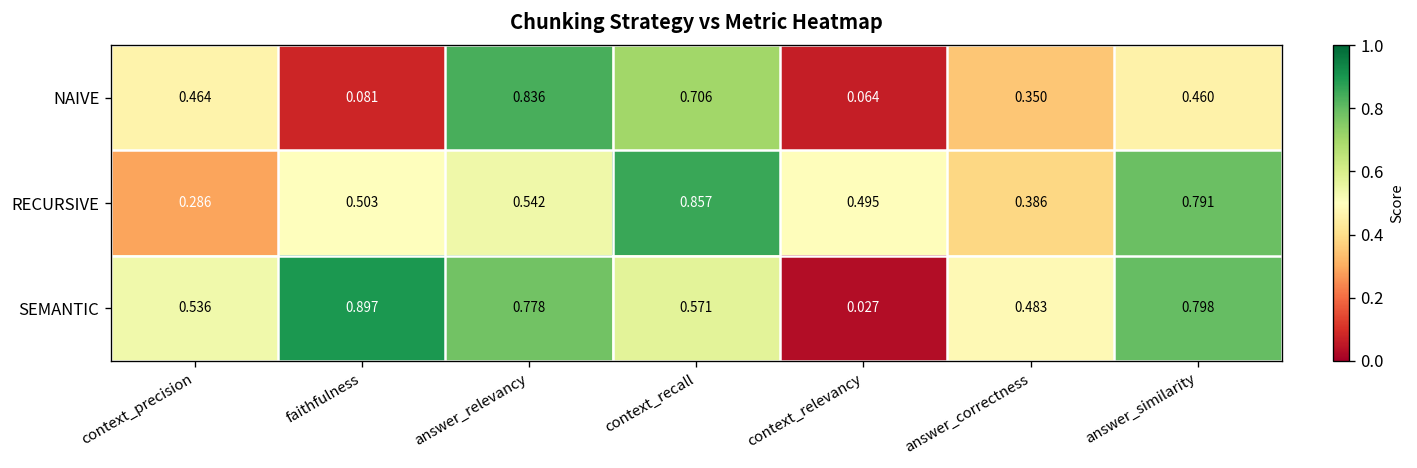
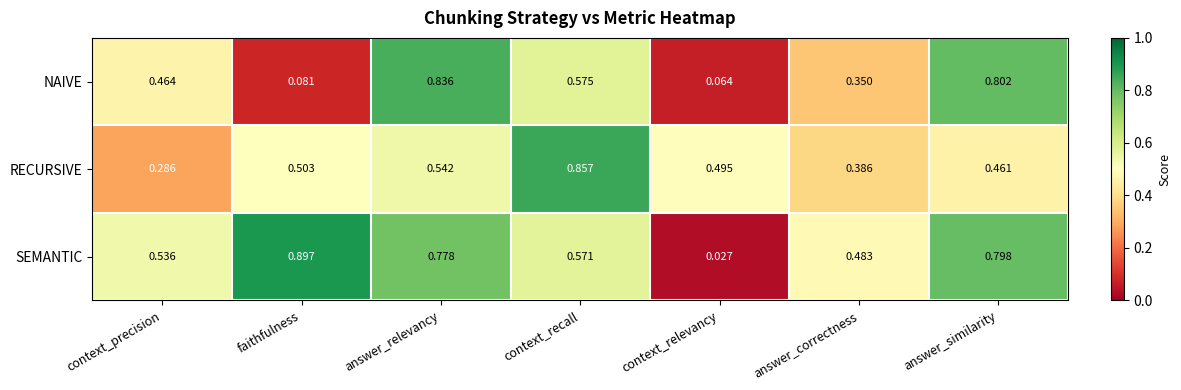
NAIVE, context_recall: 0.706 -> 0.575
NAIVE, answer_similarity: 0.460 -> 0.802
RECURSIVE, answer_similarity: 0.791 -> 0.461
